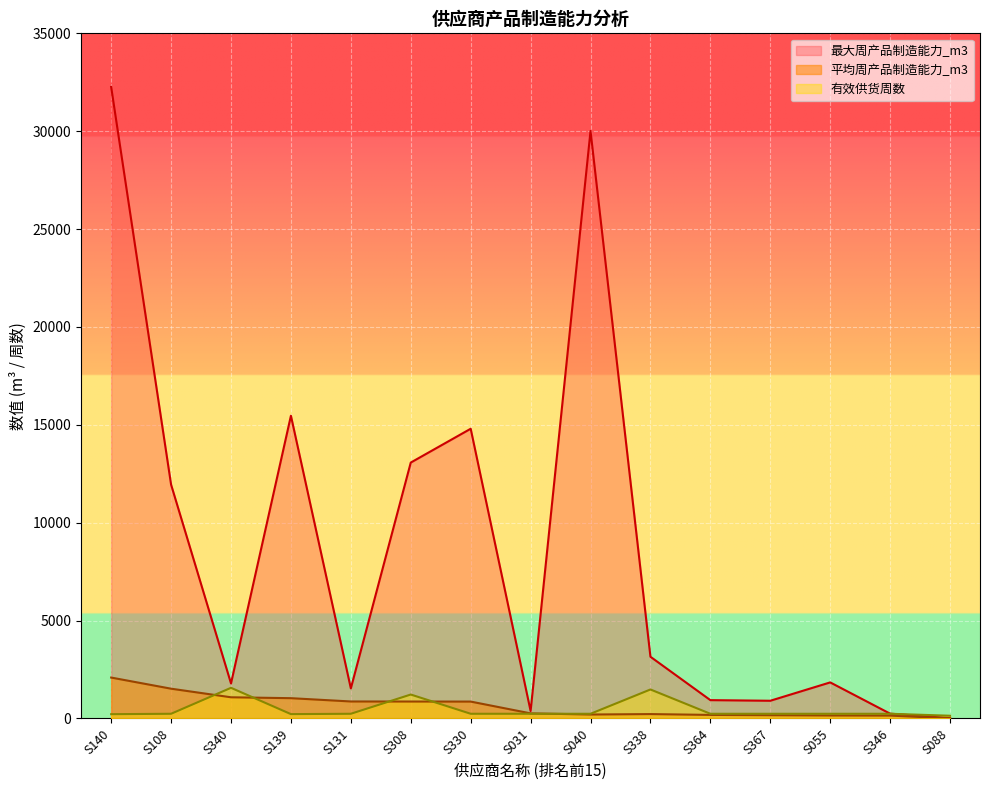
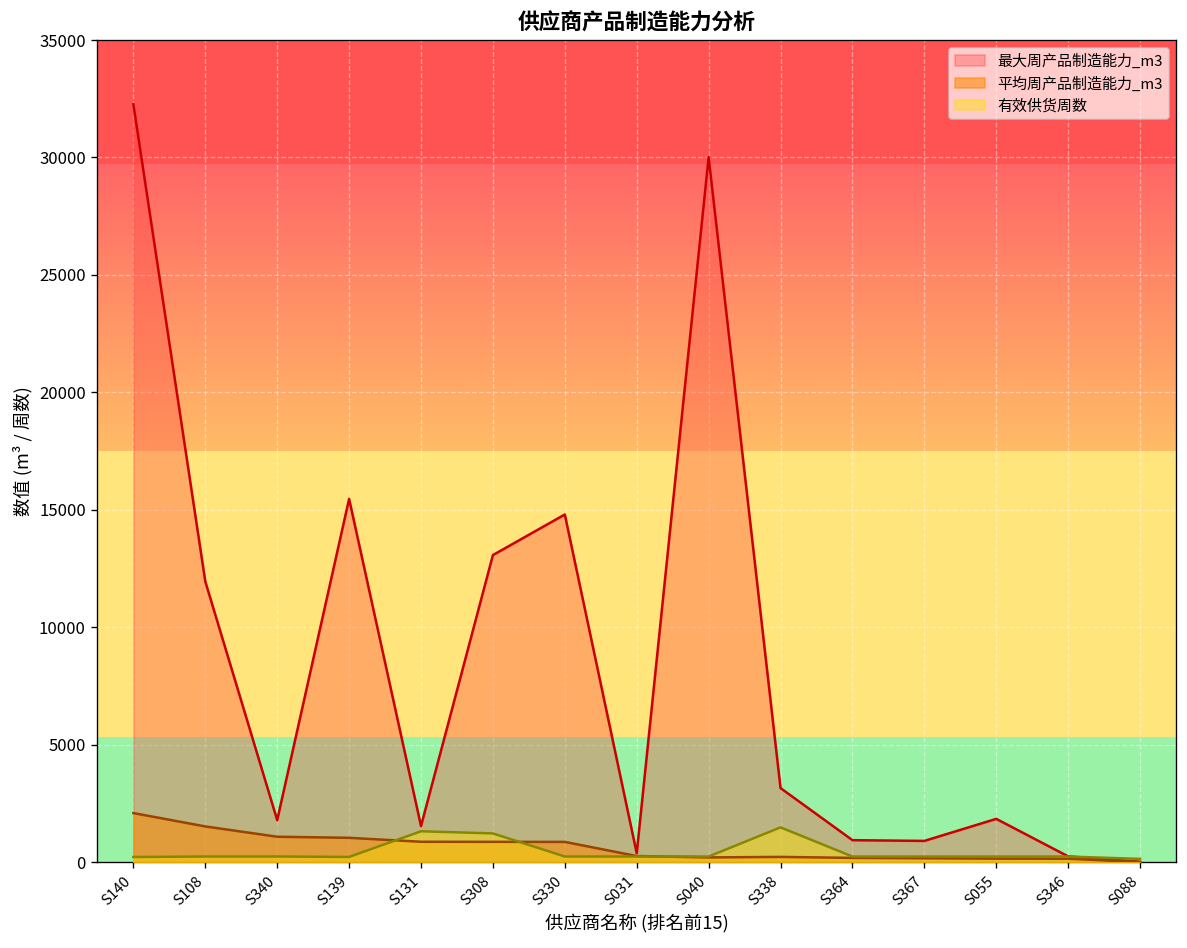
有效供货周数, S340: 1600 -> 200
有效供货周数, S131: 200 -> 1300
